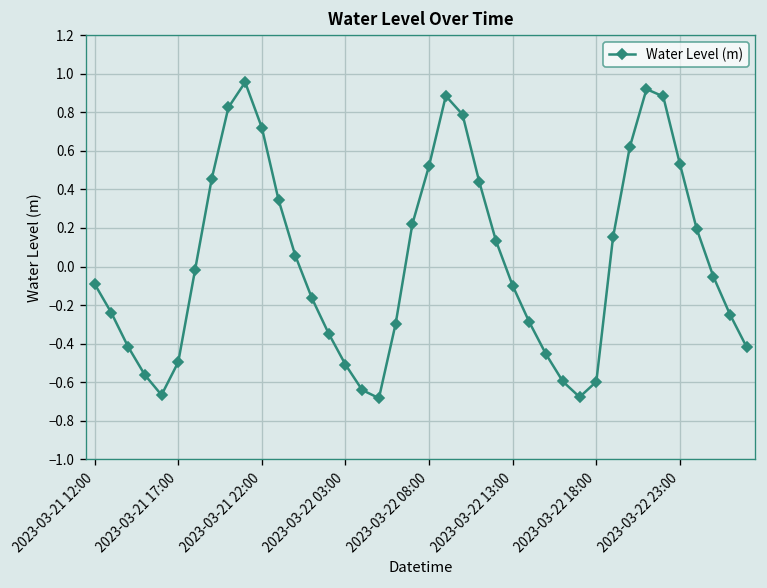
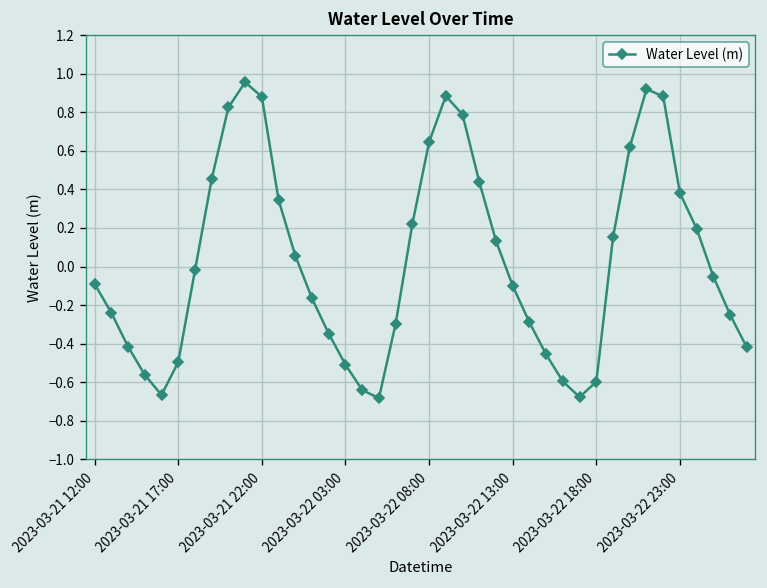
2023-03-21 22:00: 0.72 -> 0.88
2023-03-22 08:00: 0.52 -> 0.65
2023-03-22 23:00: 0.53 -> 0.38
